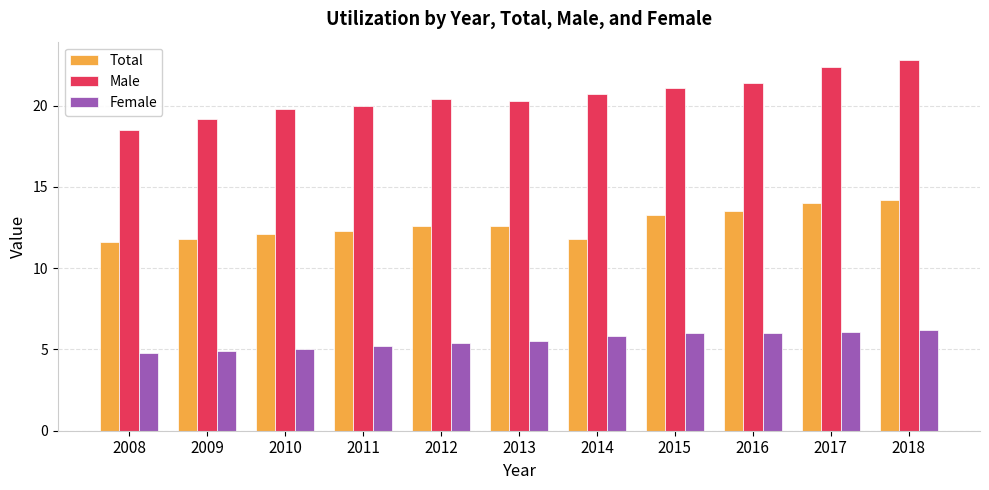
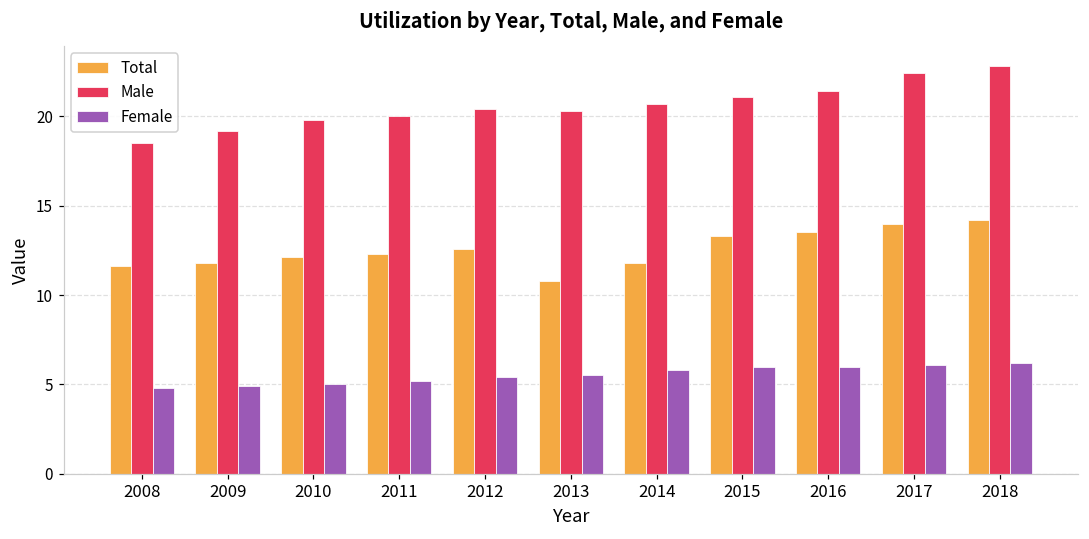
Total, 2013: 12.6 -> 10.8
